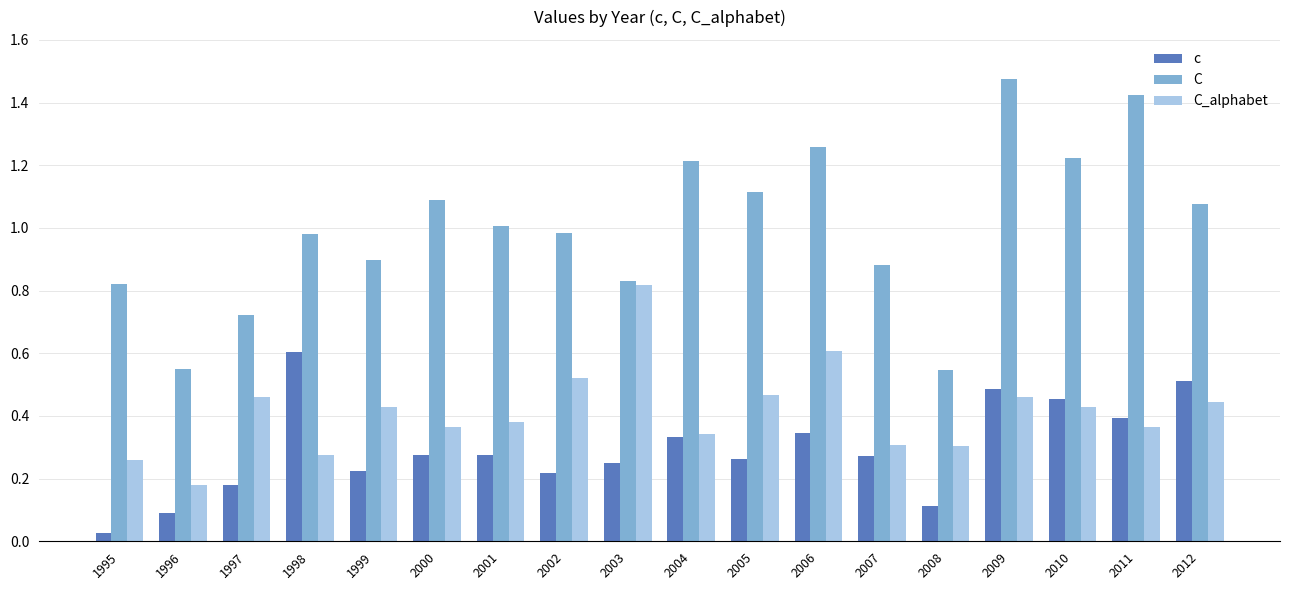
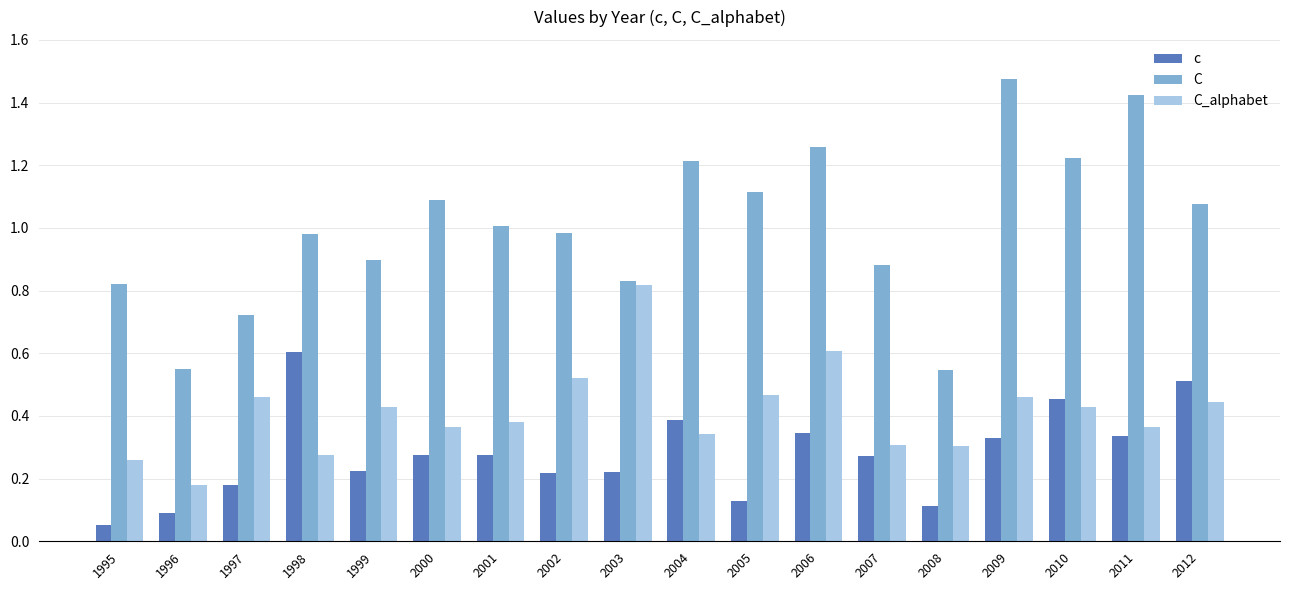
c, 1995: 0.03 -> 0.05
c, 2003: 0.25 -> 0.22
c, 2004: 0.33 -> 0.39
c, 2005: 0.26 -> 0.13
c, 2009: 0.49 -> 0.33
c, 2011: 0.39 -> 0.34
